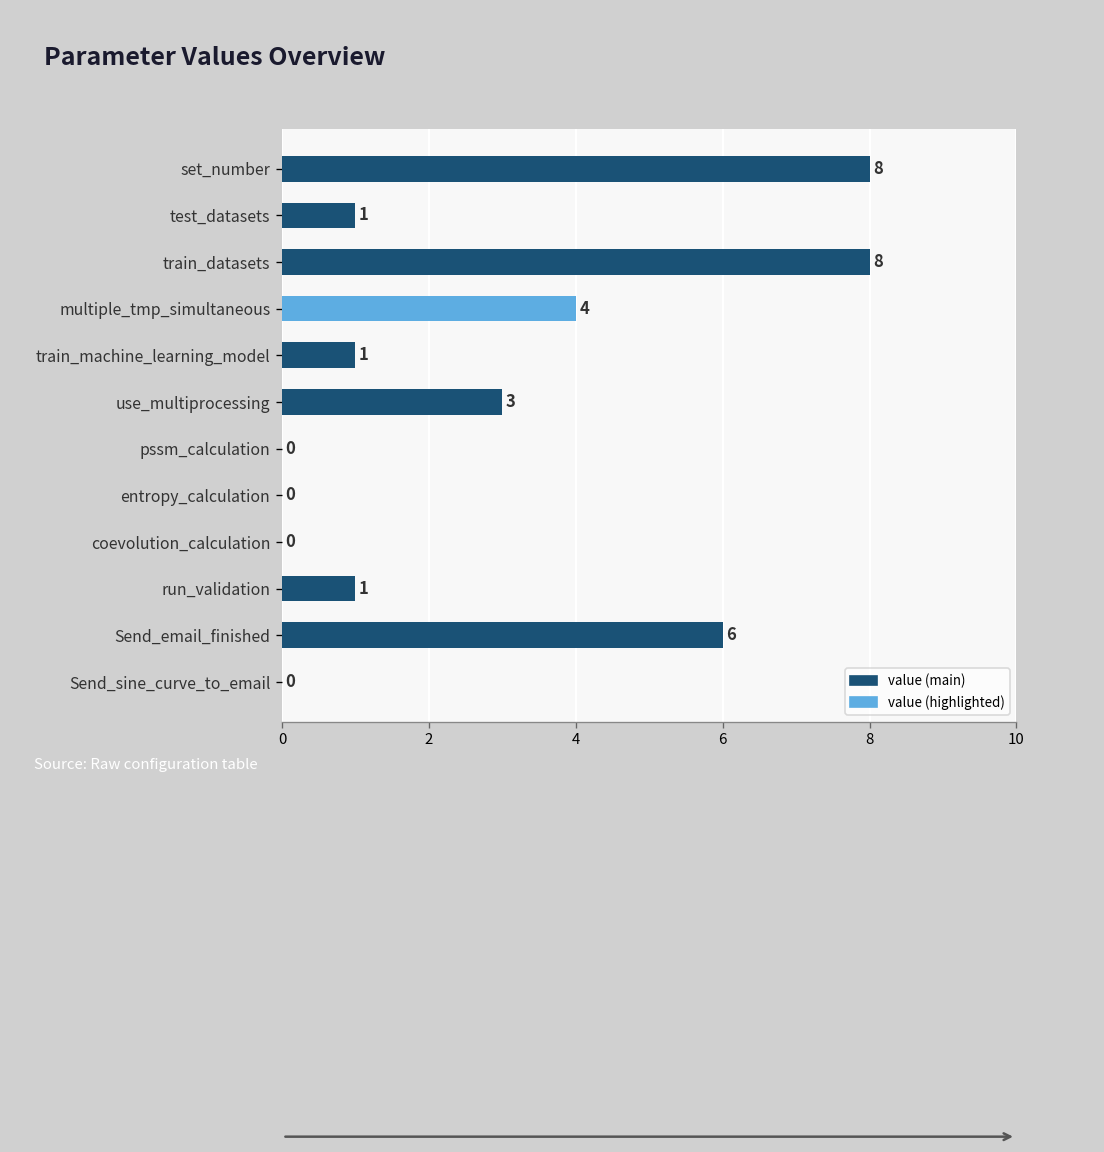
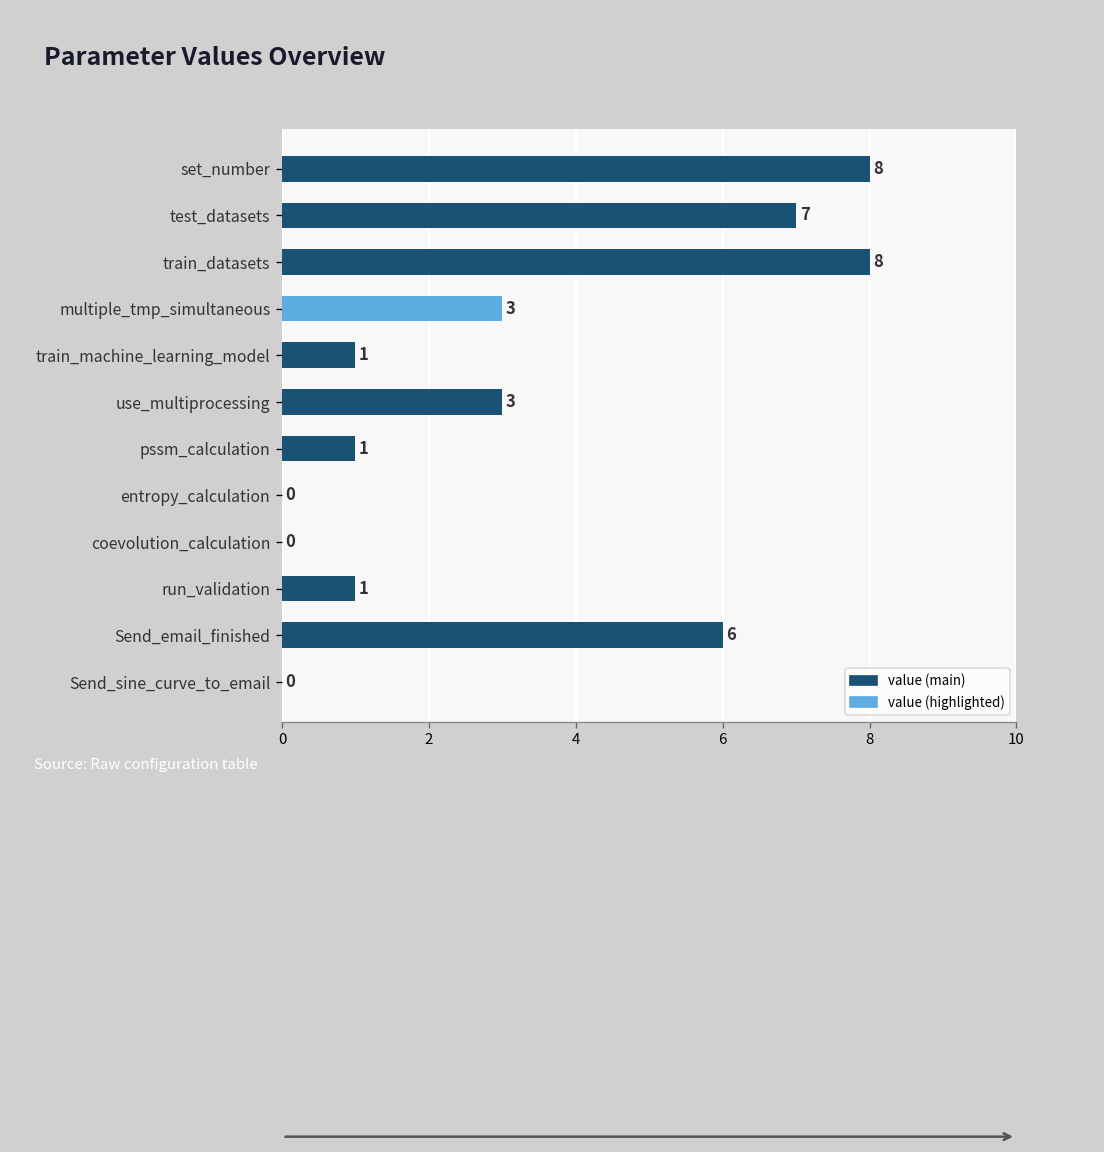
test_datasets: 1 -> 7
multiple_tmp_simultaneous: 4 -> 3
pssm_calculation: 0 -> 1
